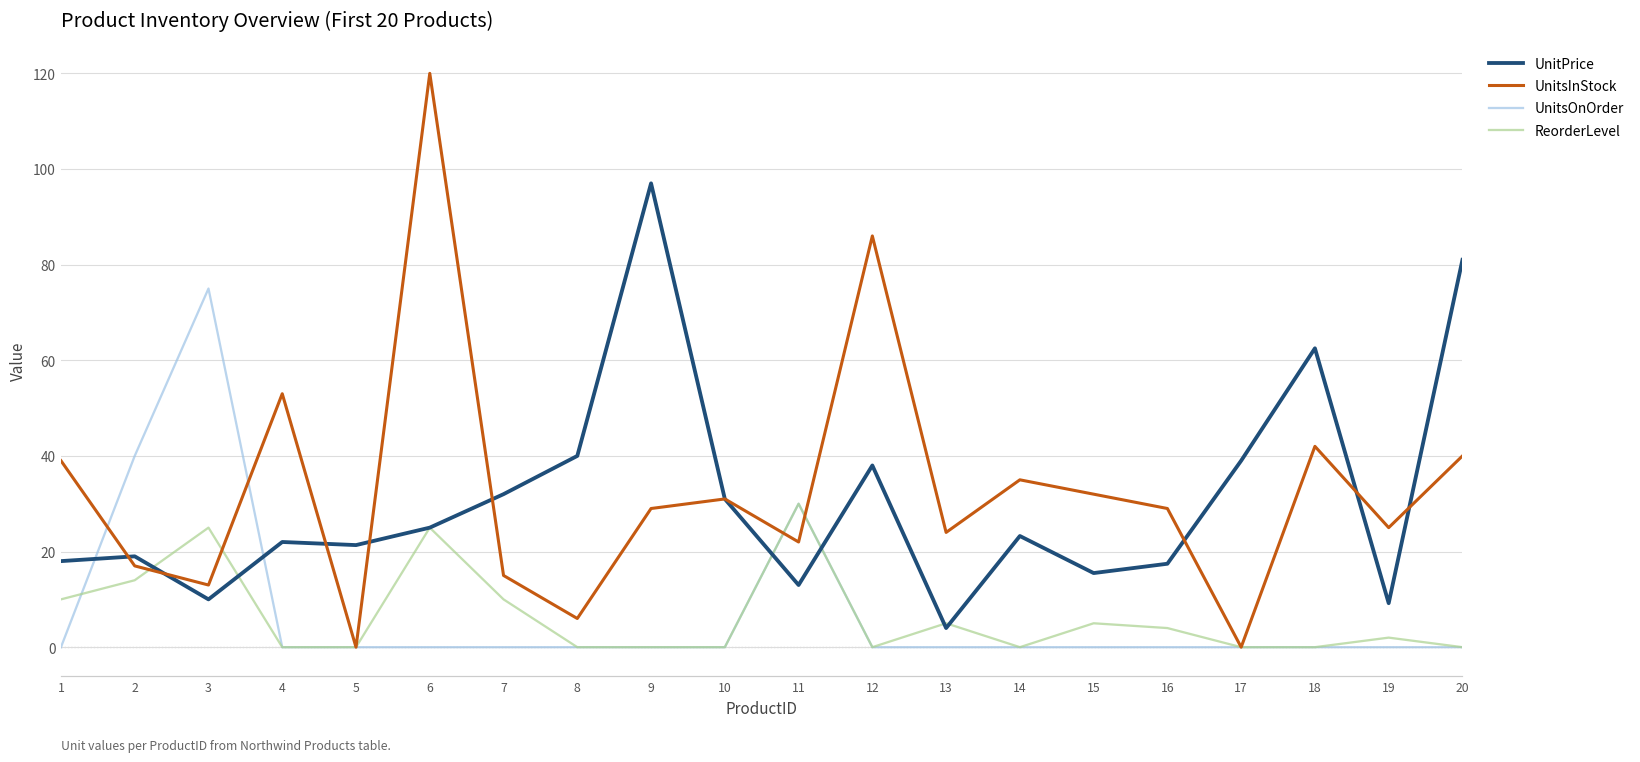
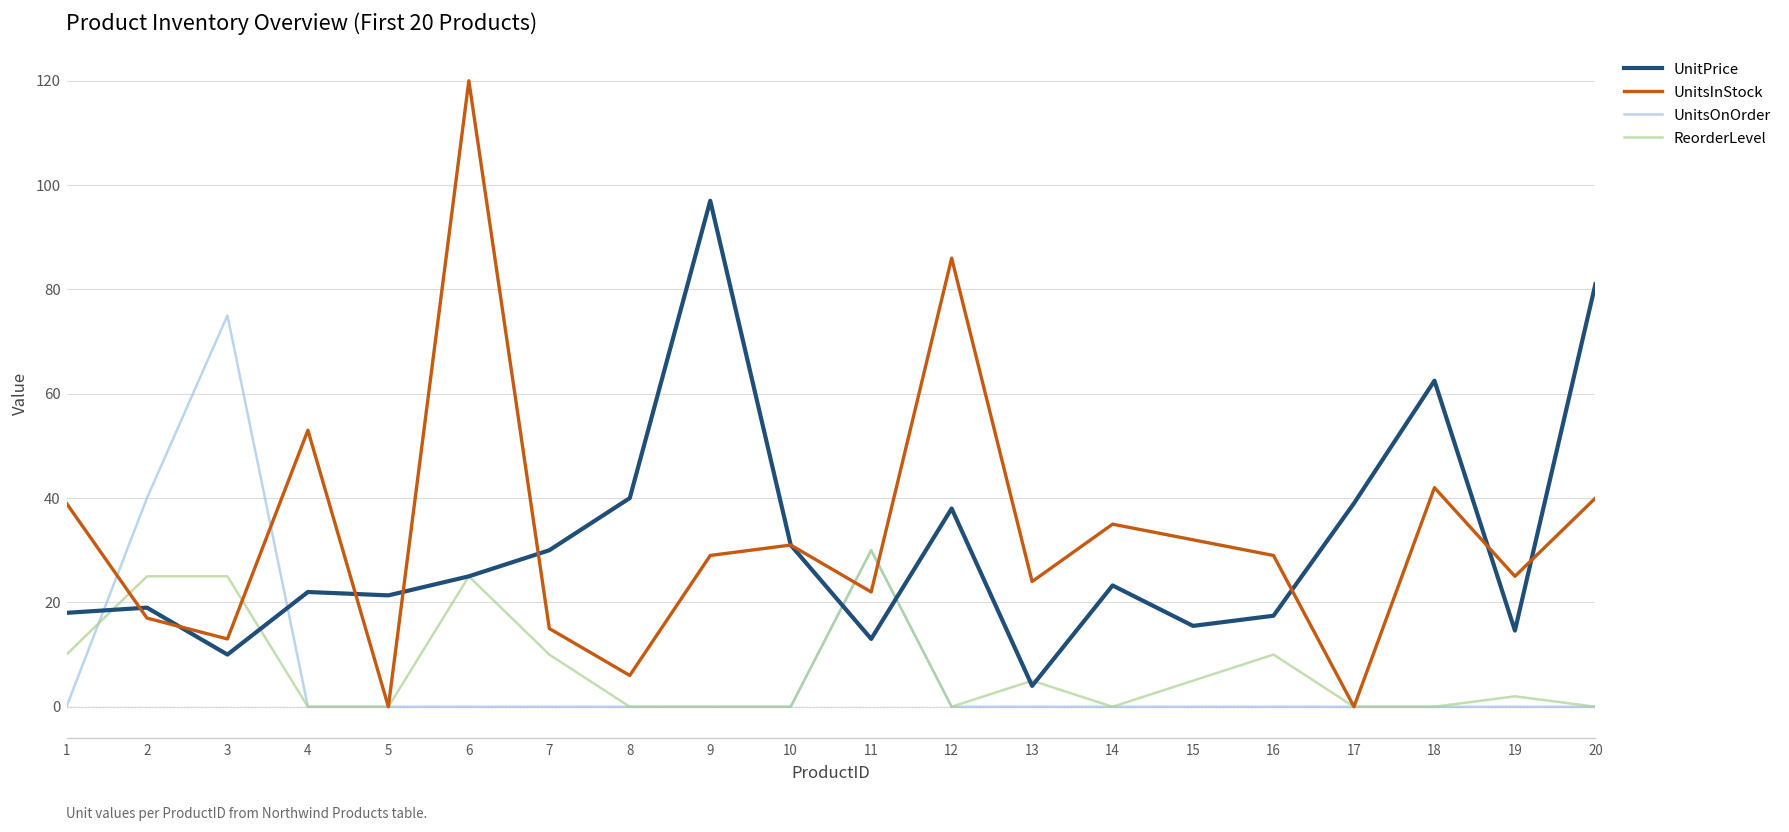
ReorderLevel, 2: 14 -> 25
UnitPrice, 7: 32 -> 30
ReorderLevel, 16: 4 -> 10
UnitPrice, 19: 9 -> 15
